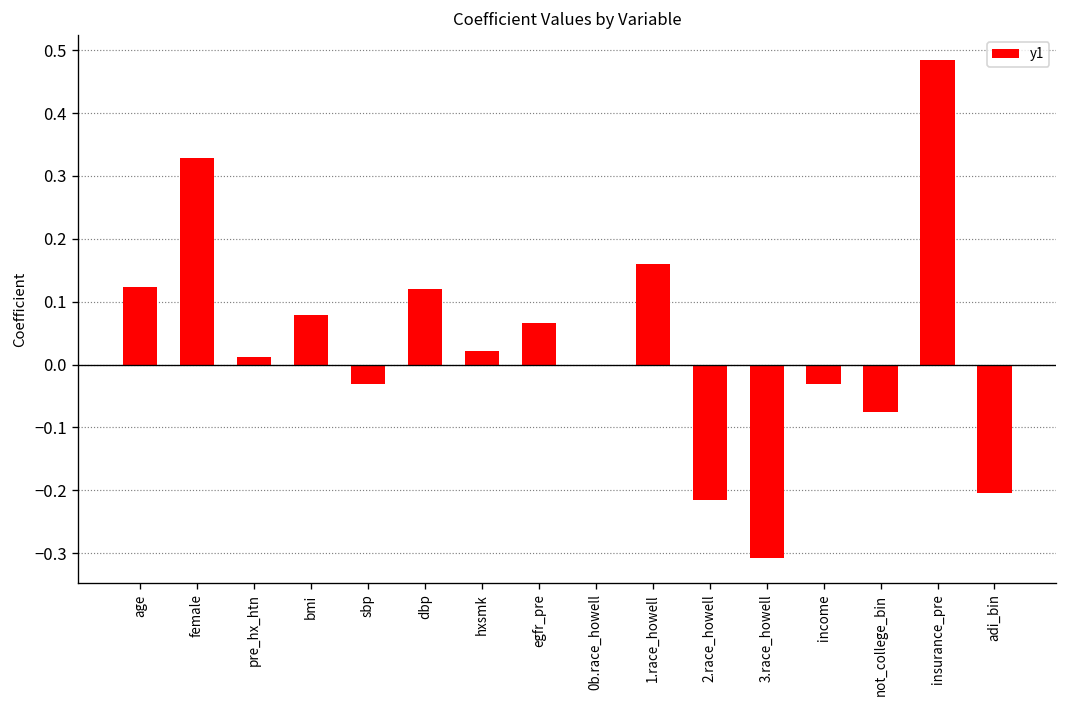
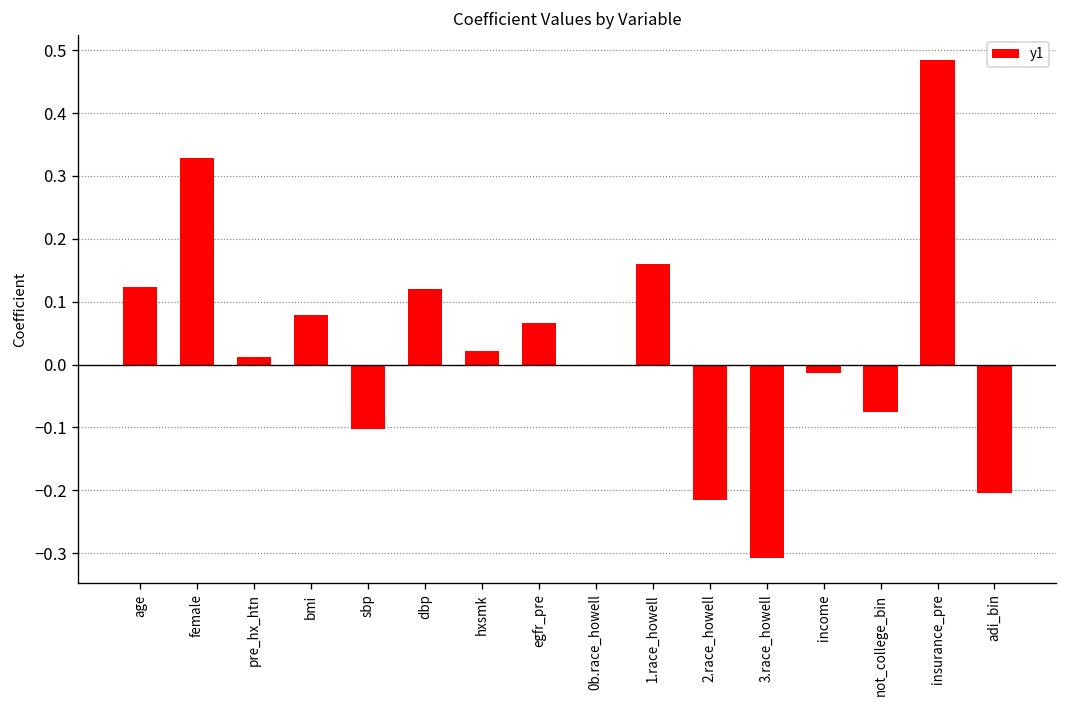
sbp: -0.03 -> -0.10
income: -0.03 -> -0.01
